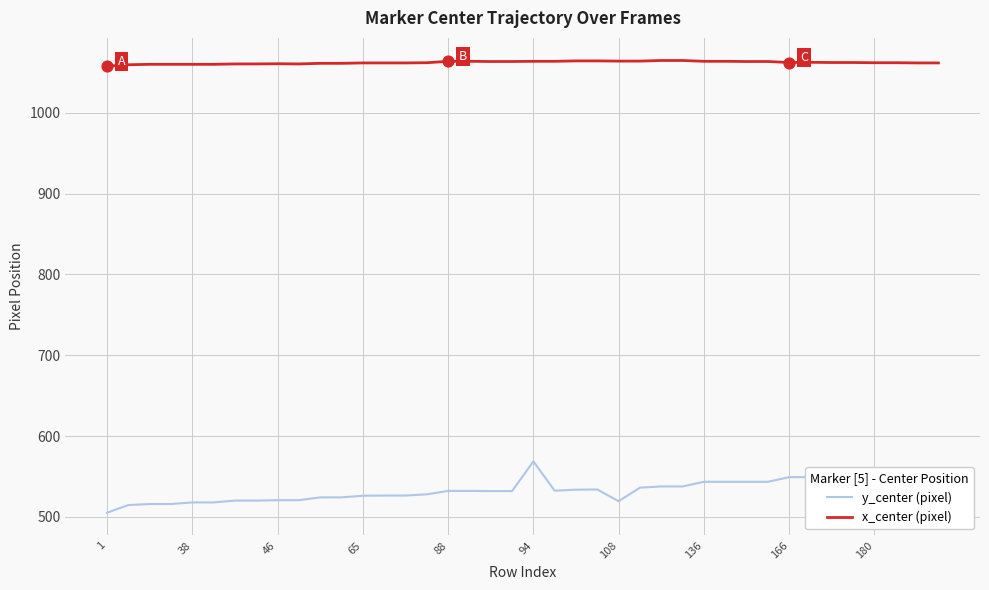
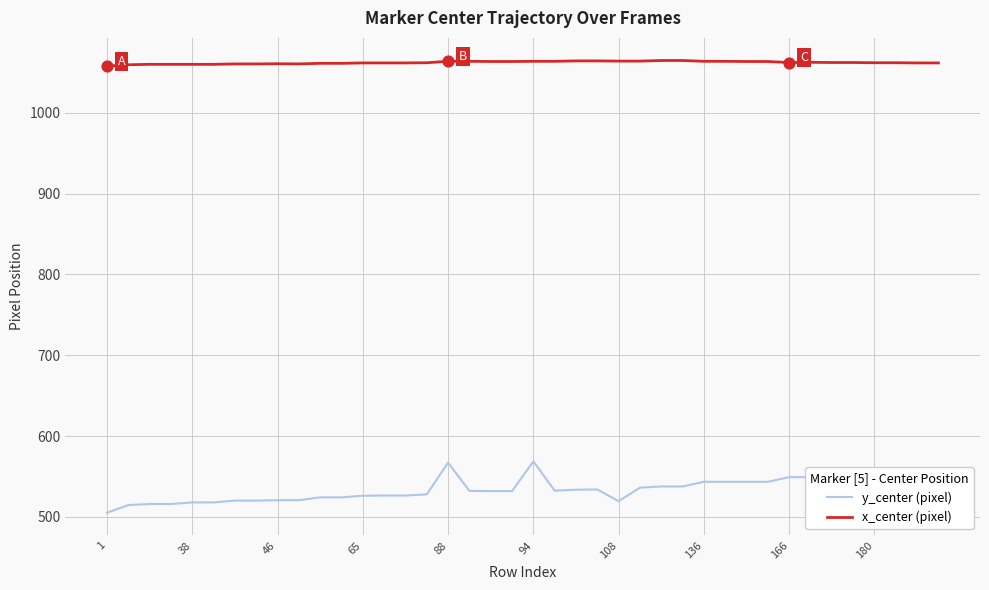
y_center (pixel), 88: 530 -> 570
